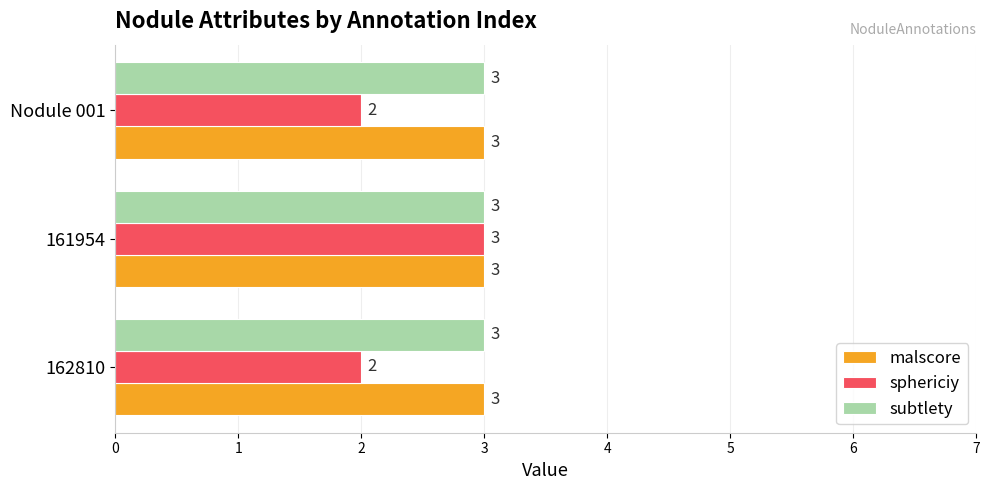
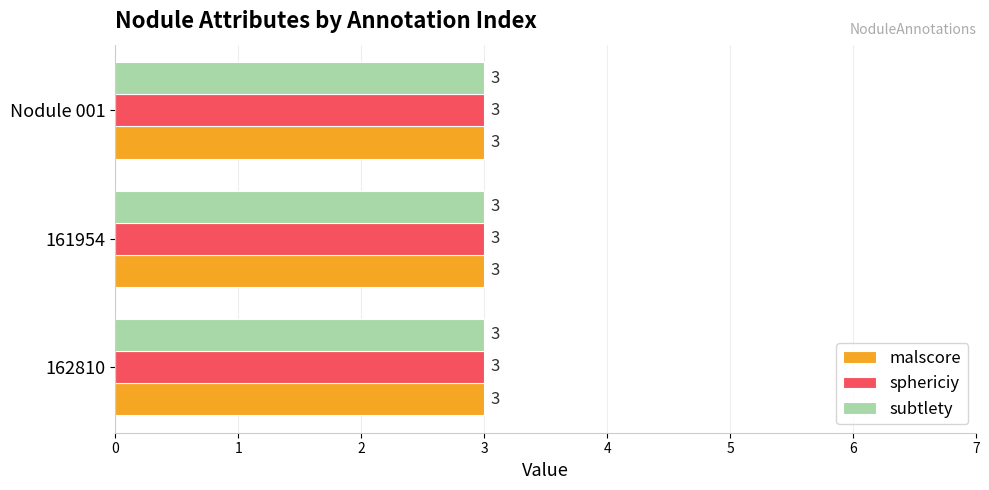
sphericiy, Nodule 001: 2 -> 3
sphericiy, 162810: 2 -> 3
